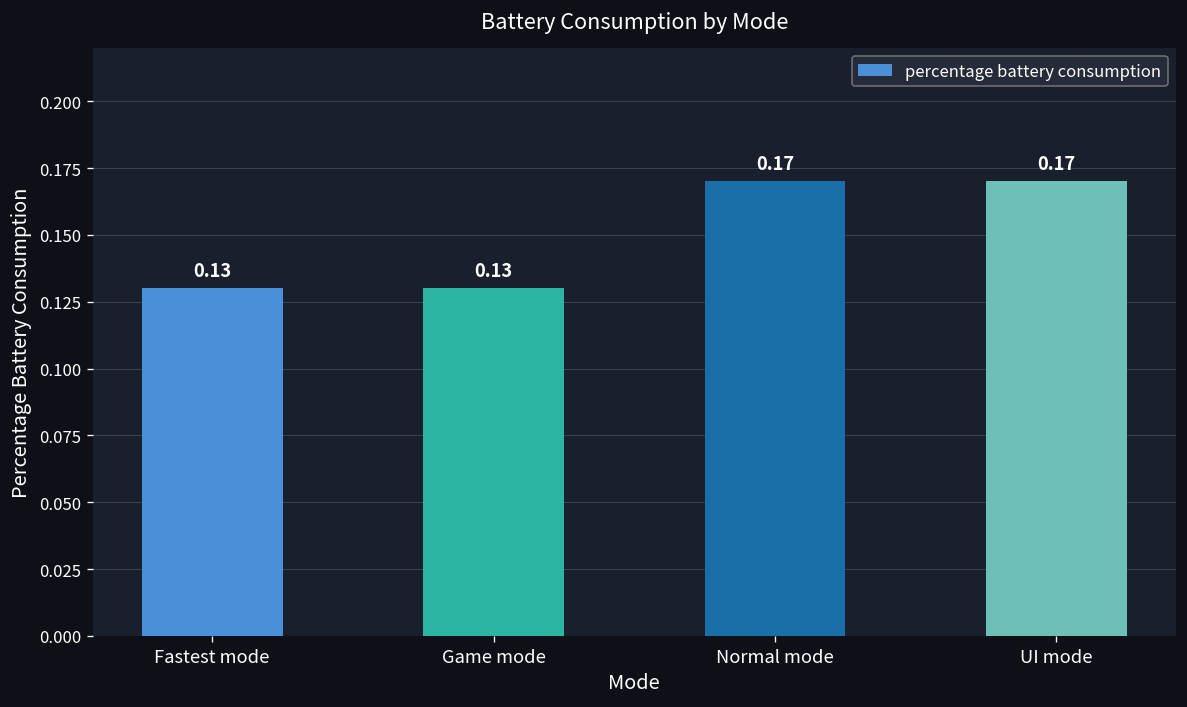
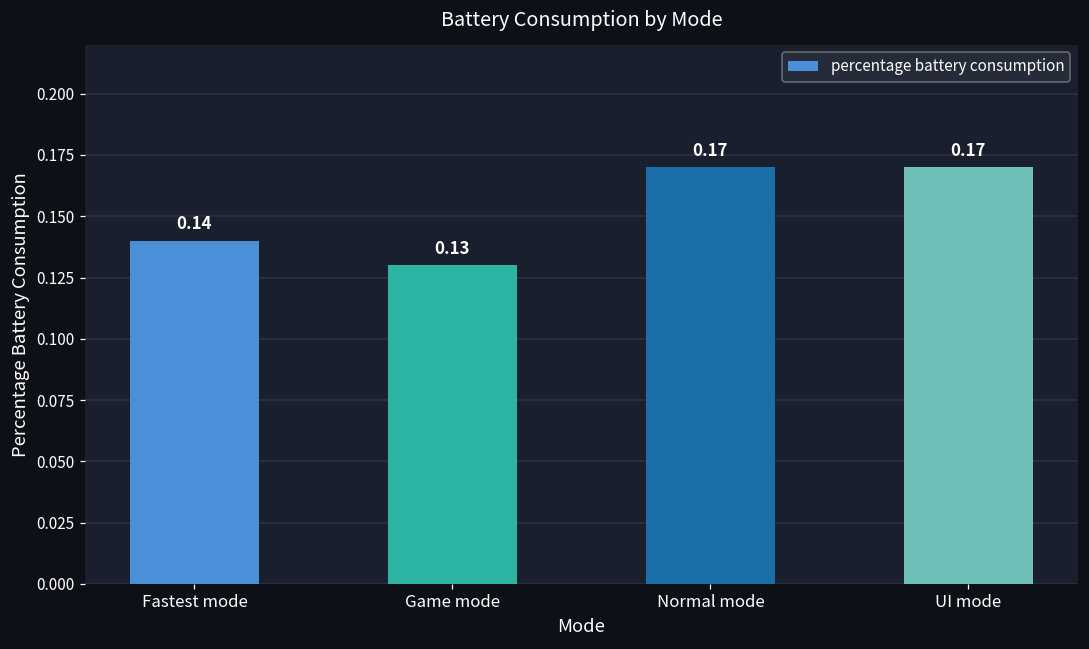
Fastest mode: 0.13 -> 0.14
